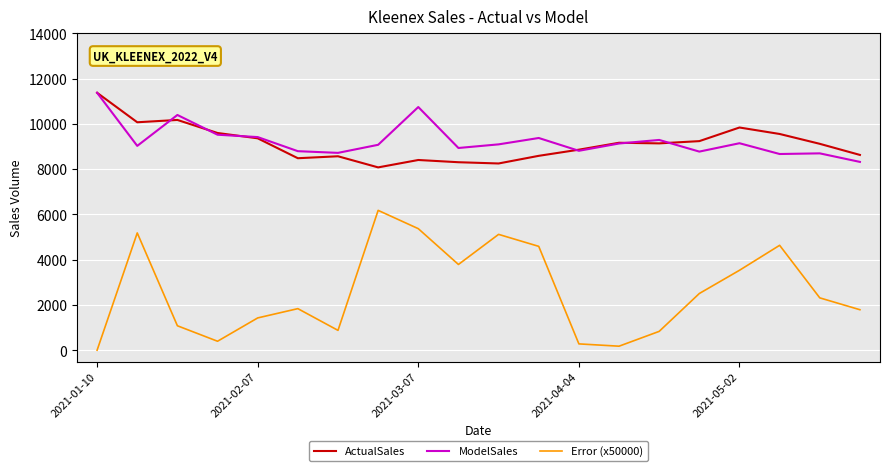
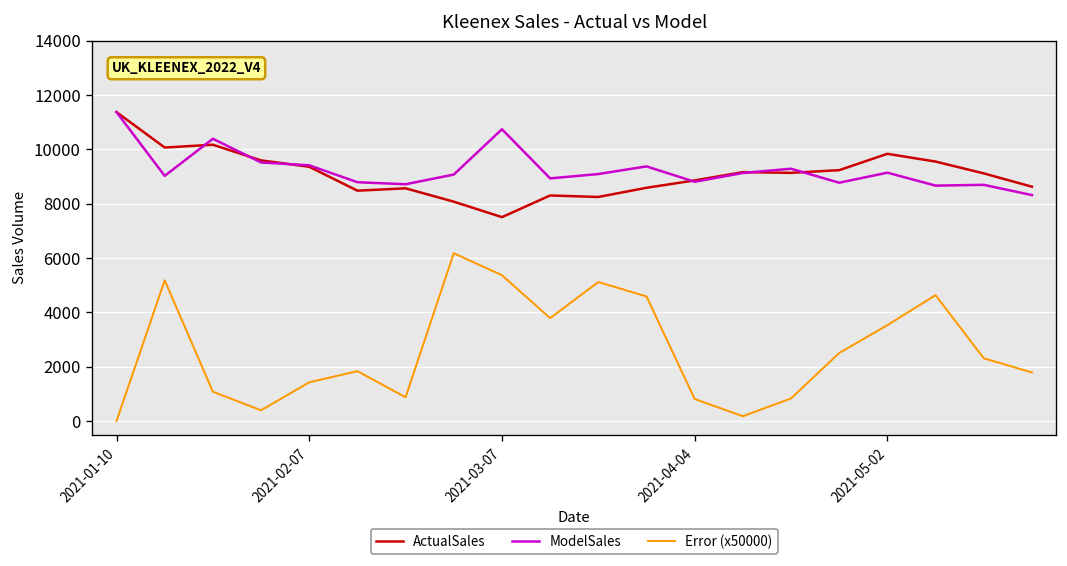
ActualSales, 2021-03-07: 8400 -> 7500
Error (x50000), 2021-04-04: 300 -> 800
